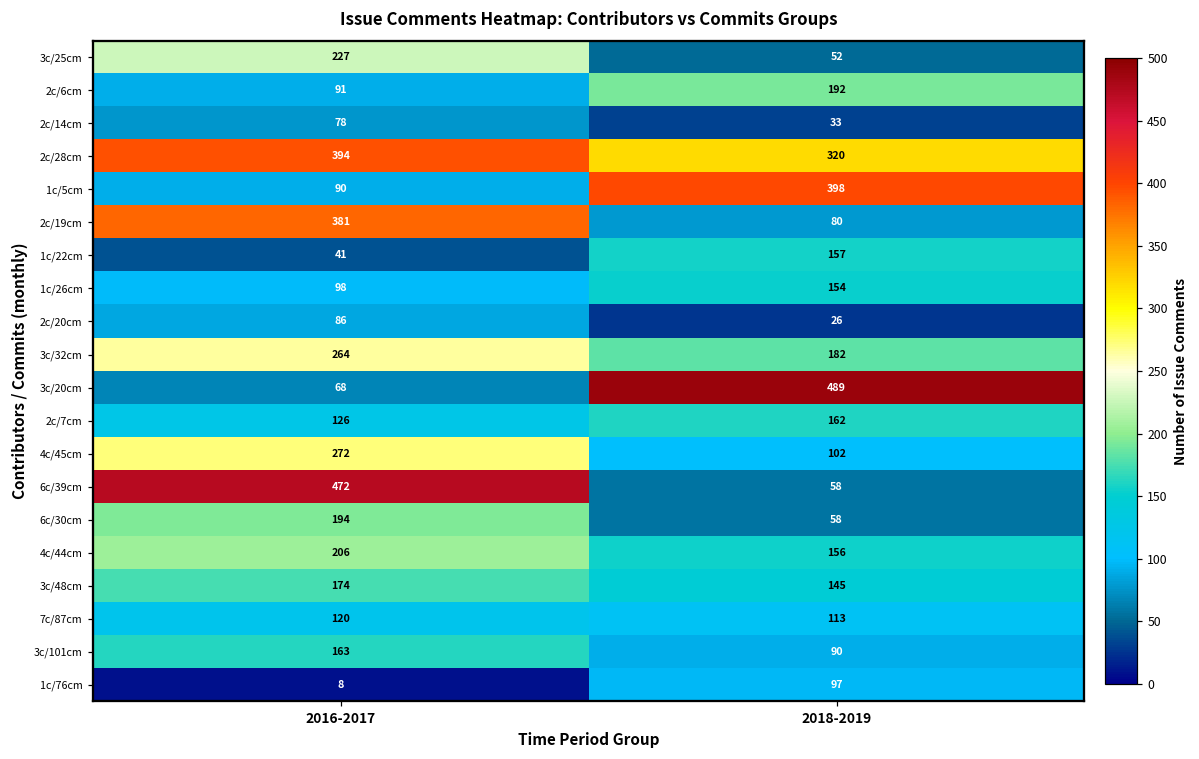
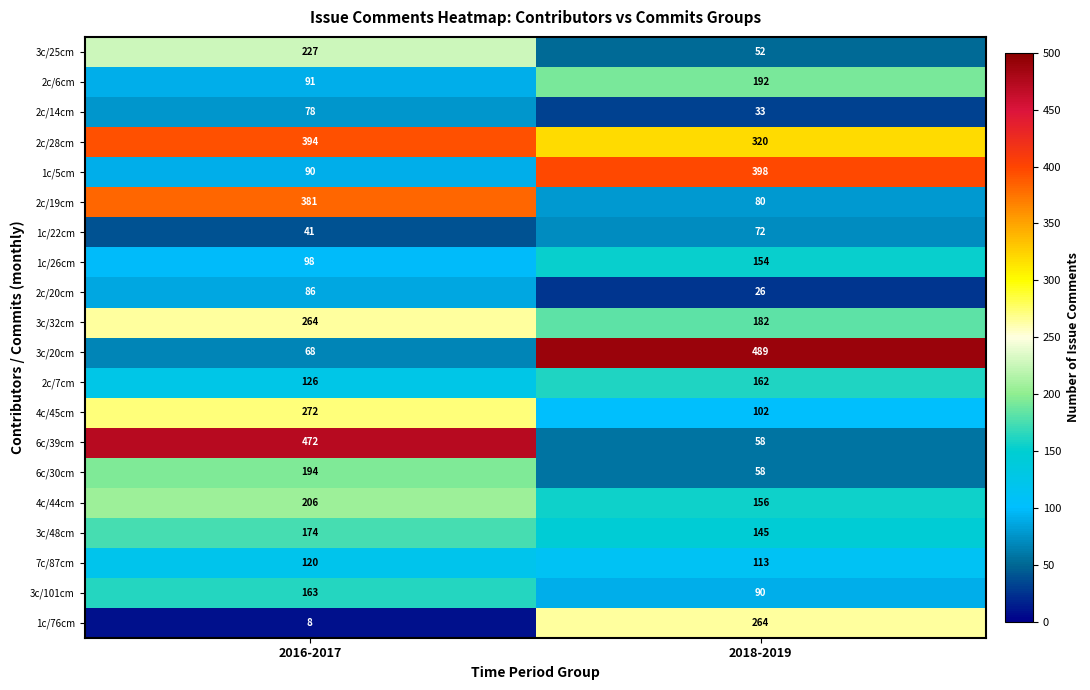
1c/22cm, 2018-2019: 157 -> 72
1c/76cm, 2018-2019: 97 -> 264
